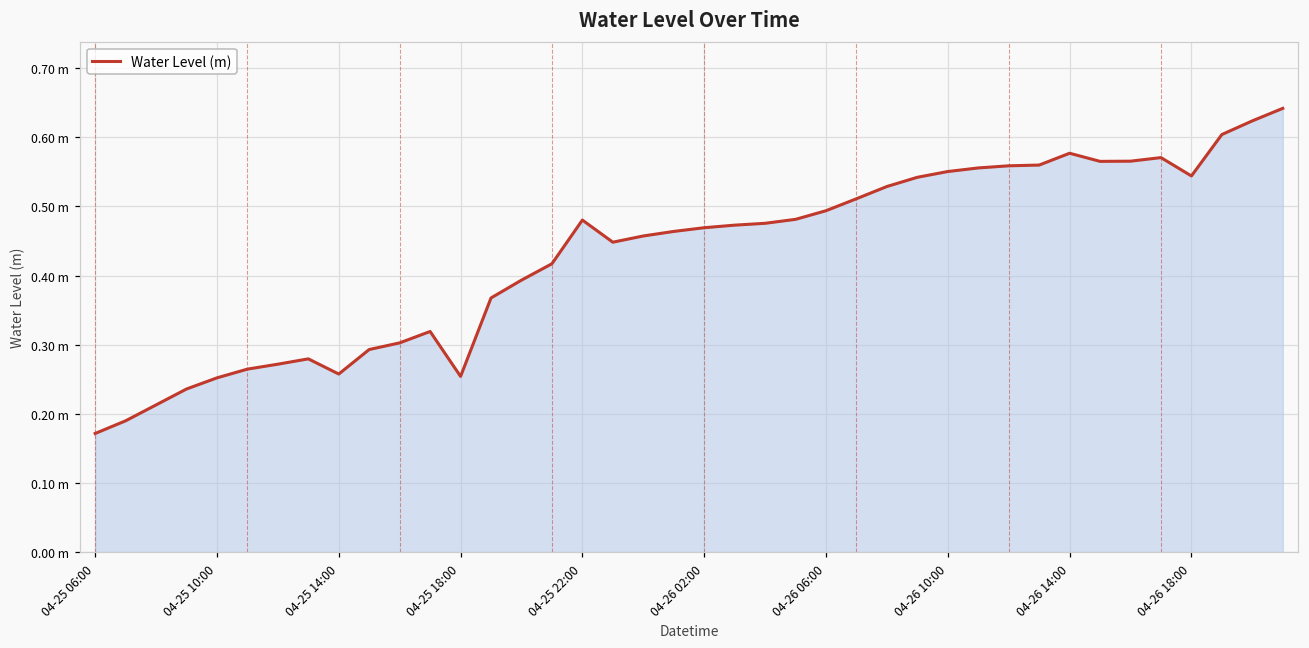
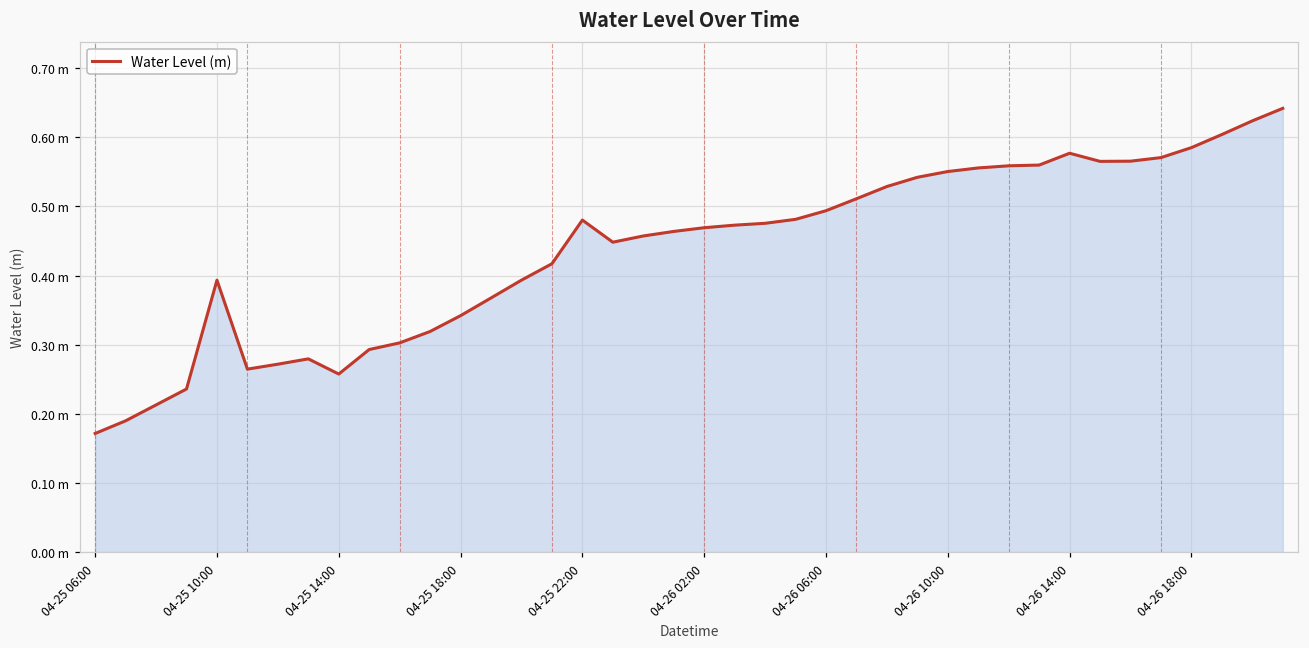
04-25 10:00: 0.25 m -> 0.39 m
04-25 18:00: 0.25 m -> 0.34 m
04-26 18:00: 0.54 m -> 0.58 m
